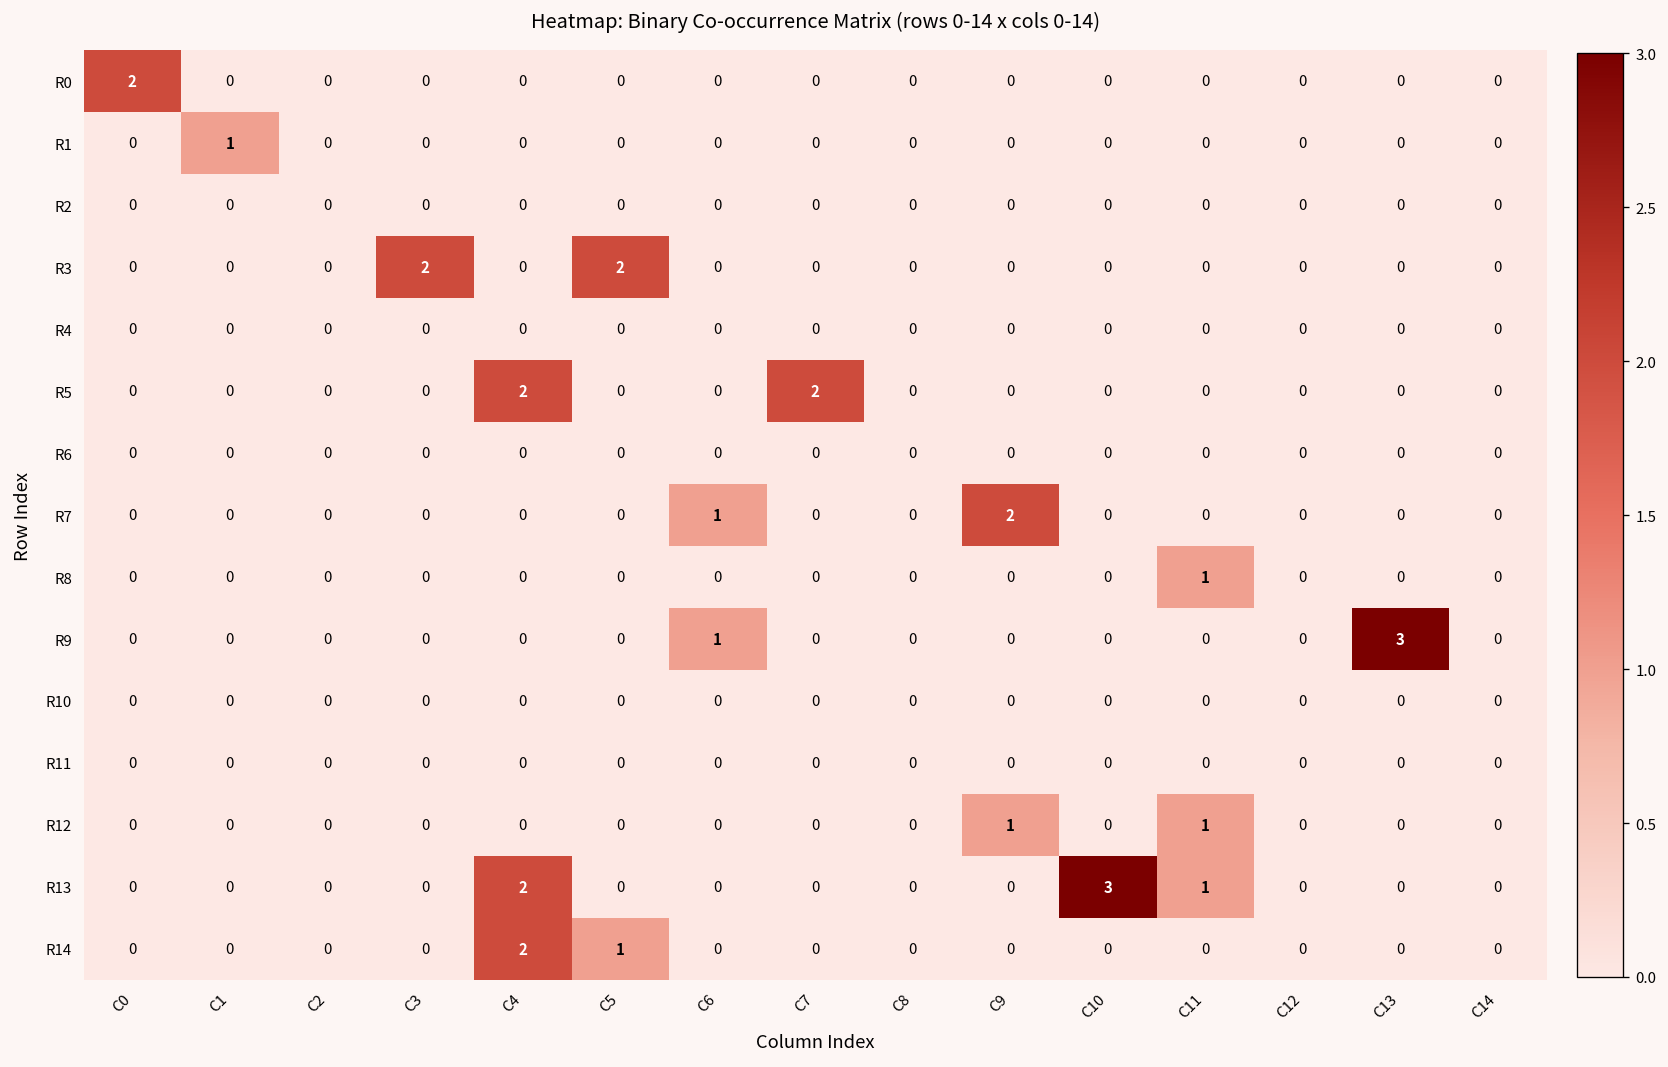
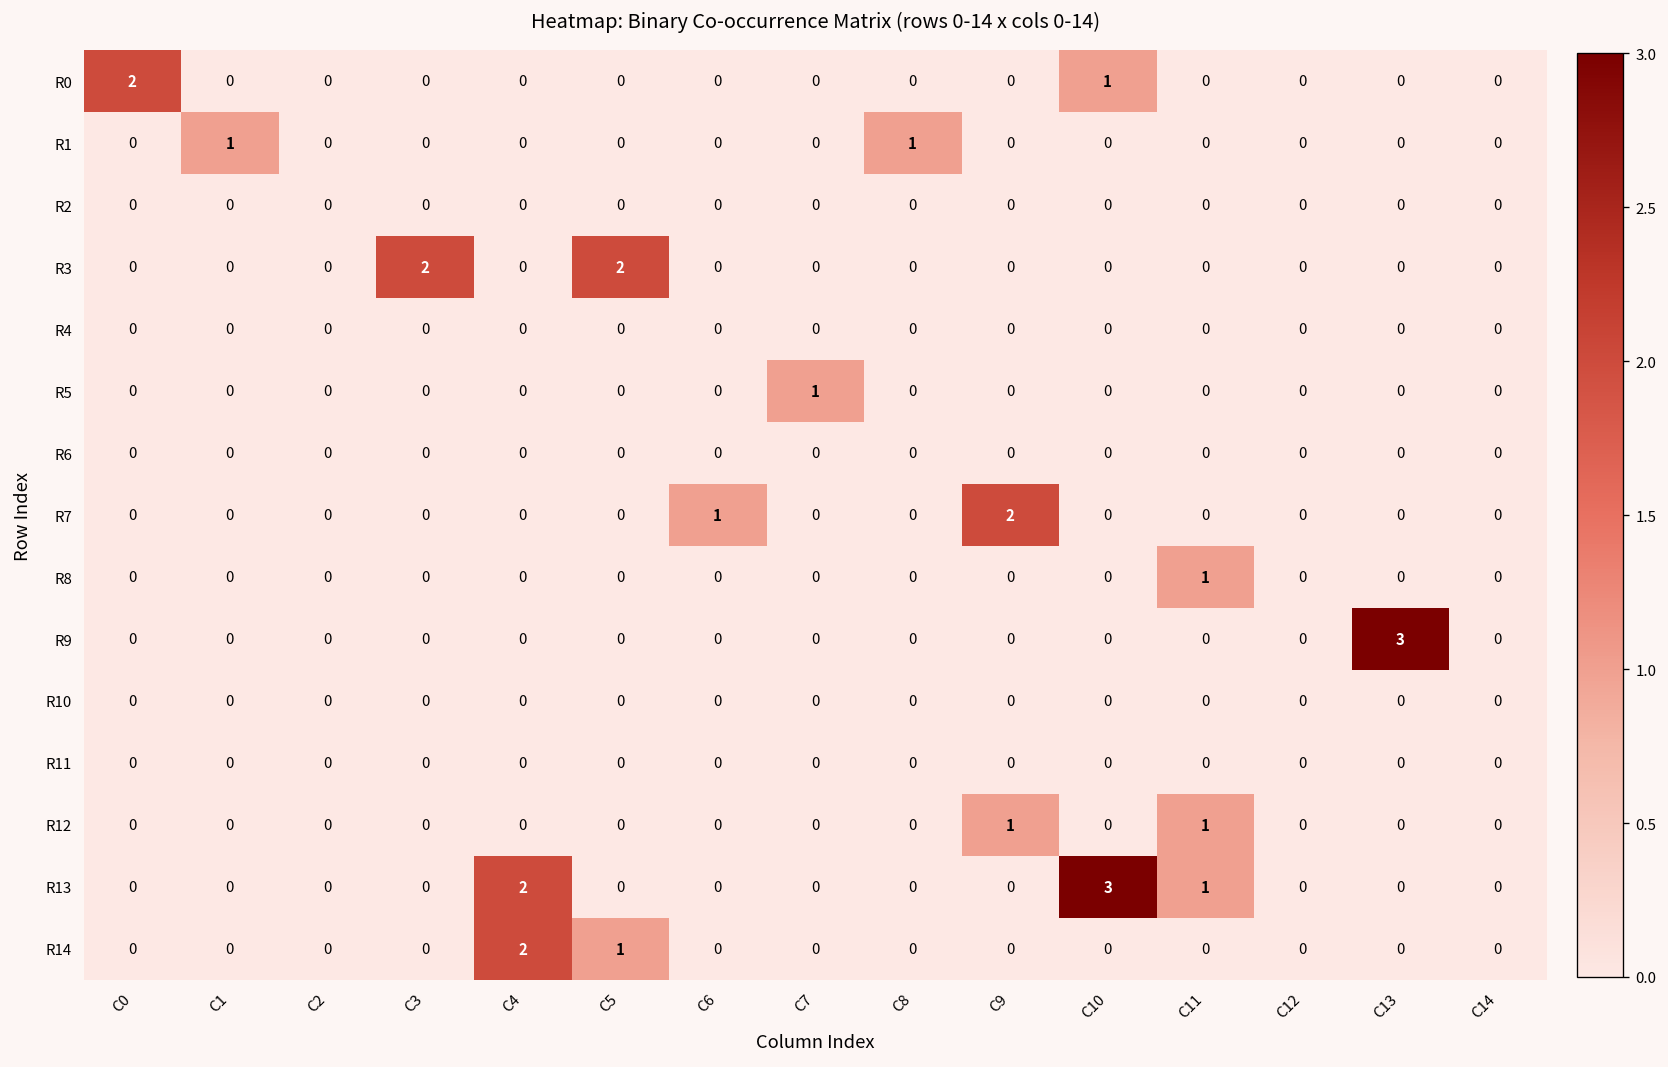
R0, C10: 0 -> 1
R1, C8: 0 -> 1
R5, C4: 2 -> 0
R5, C7: 2 -> 1
R9, C6: 1 -> 0
